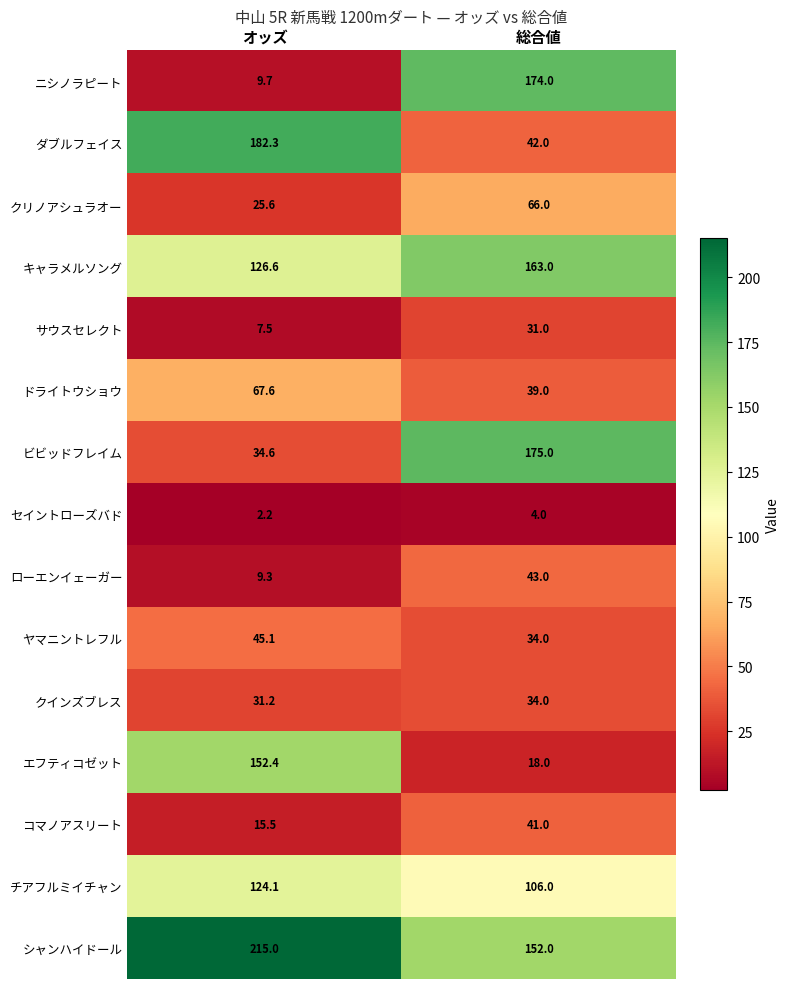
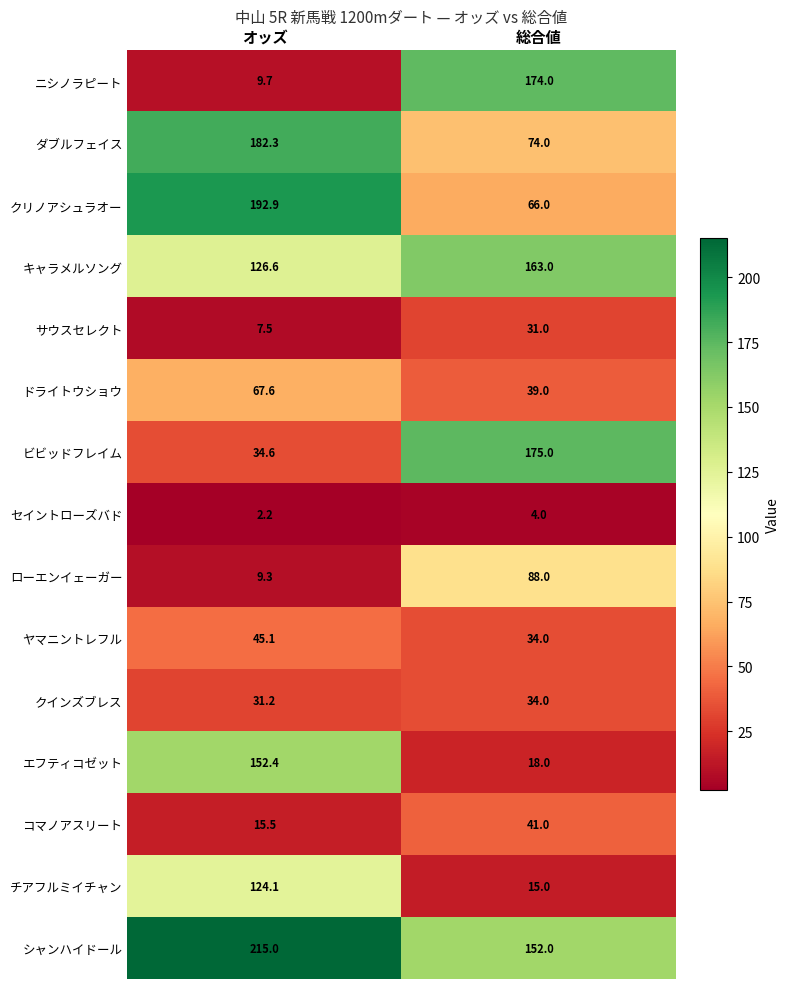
ダブルフェイス, 総合値: 42.0 -> 74.0
クリノアシュラオー, オッズ: 25.6 -> 192.9
ローエンイェーガー, 総合値: 43.0 -> 88.0
チアフルミイチャン, 総合値: 106.0 -> 15.0
